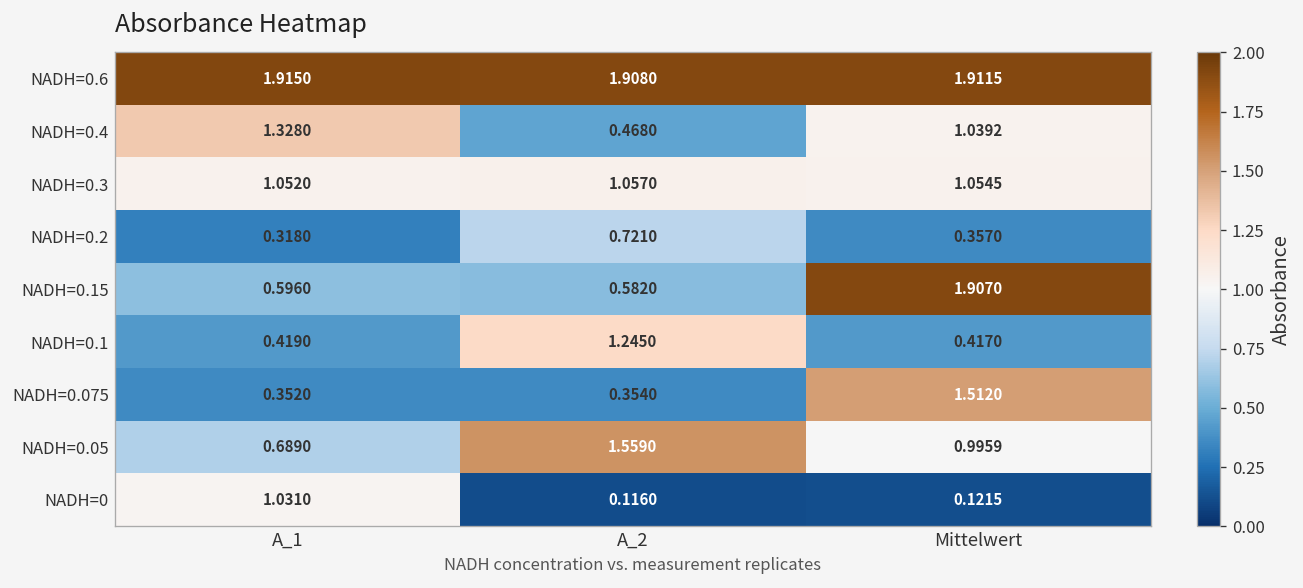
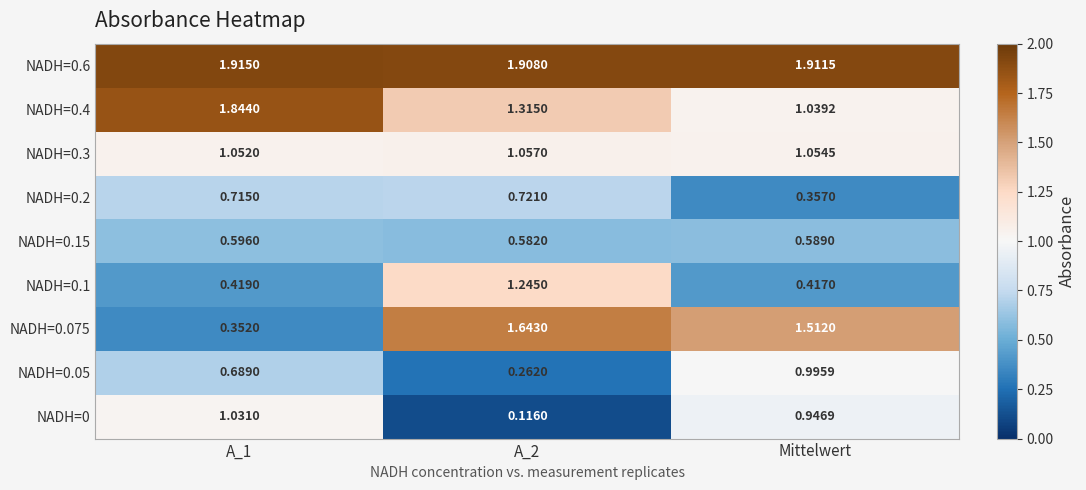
NADH=0.4, A_1: 1.3280 -> 1.8440
NADH=0.4, A_2: 0.4680 -> 1.3150
NADH=0.2, A_1: 0.3180 -> 0.7150
NADH=0.15, Mittelwert: 1.9070 -> 0.5890
NADH=0.075, A_2: 0.3540 -> 1.6430
NADH=0.05, A_2: 1.5590 -> 0.2620
NADH=0, Mittelwert: 0.1215 -> 0.9469
